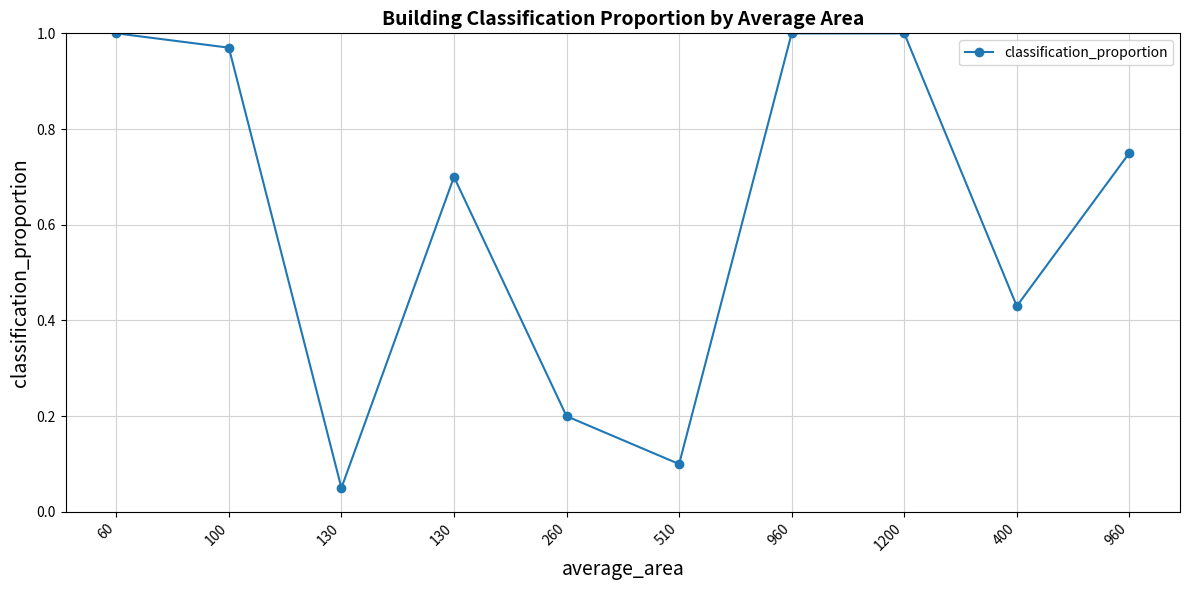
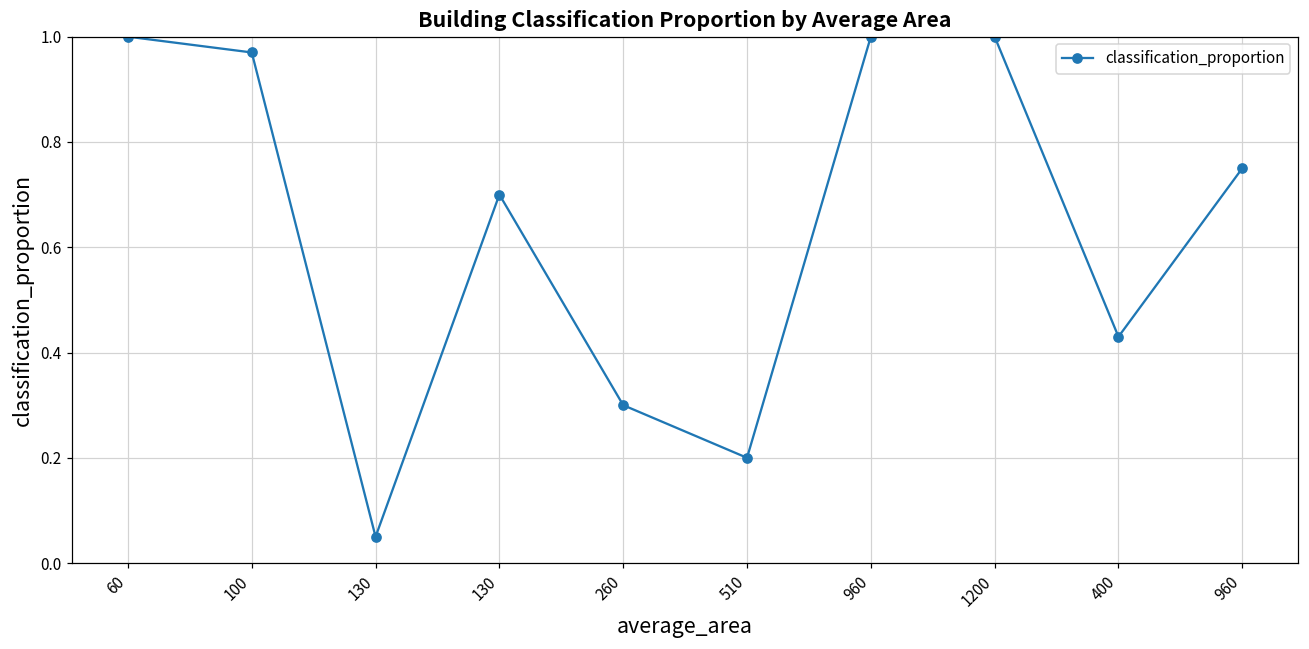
260: 0.2 -> 0.3
510: 0.1 -> 0.2
